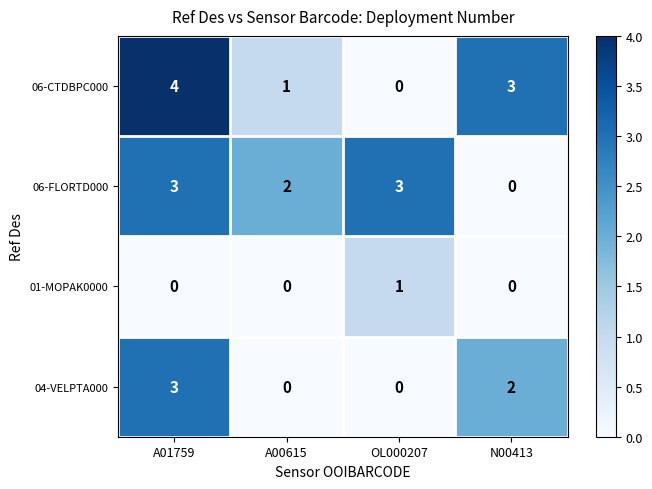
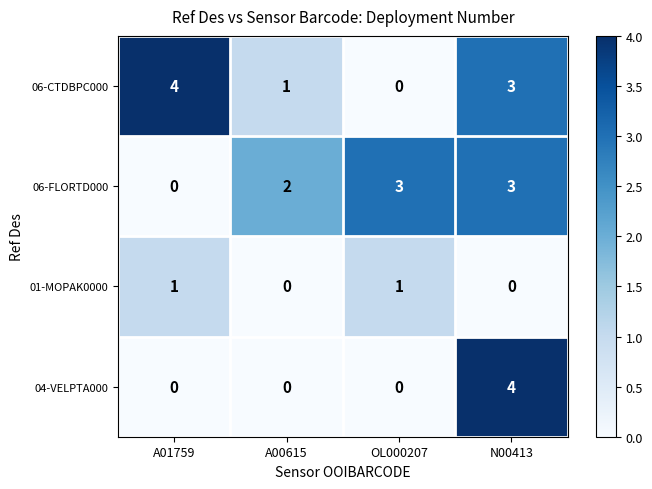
06-FLORTD000, A01759: 3 -> 0
06-FLORTD000, N00413: 0 -> 3
01-MOPAK0000, A01759: 0 -> 1
04-VELPTA000, A01759: 3 -> 0
04-VELPTA000, N00413: 2 -> 4
